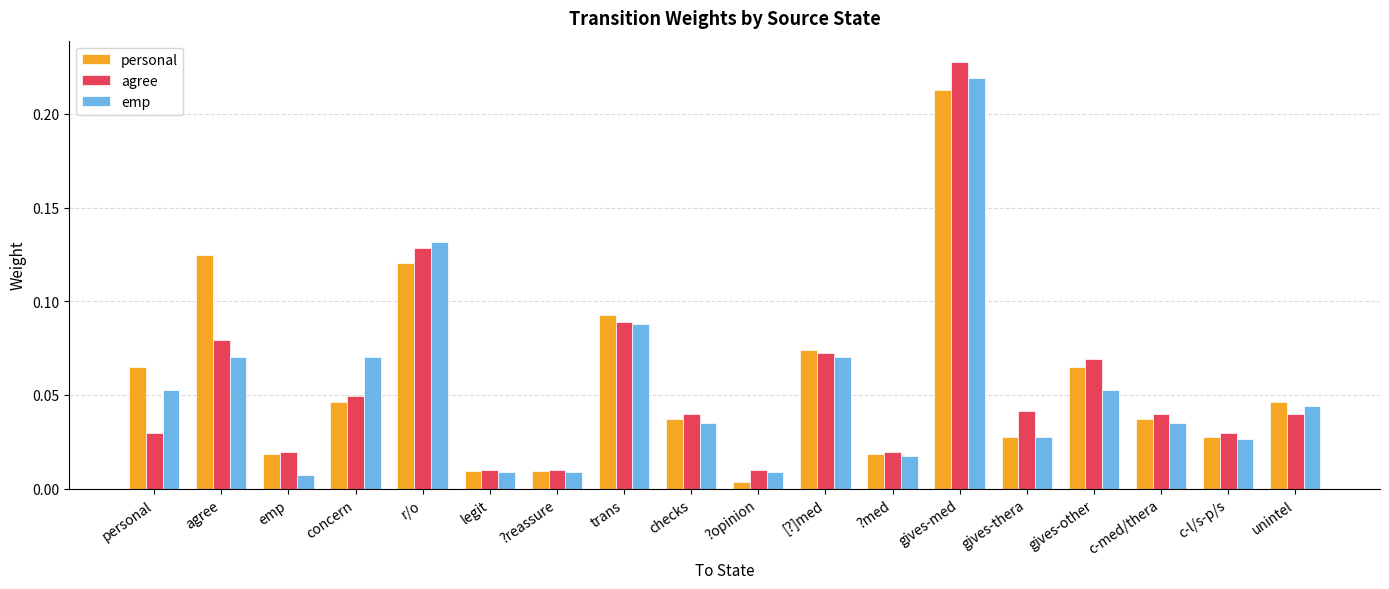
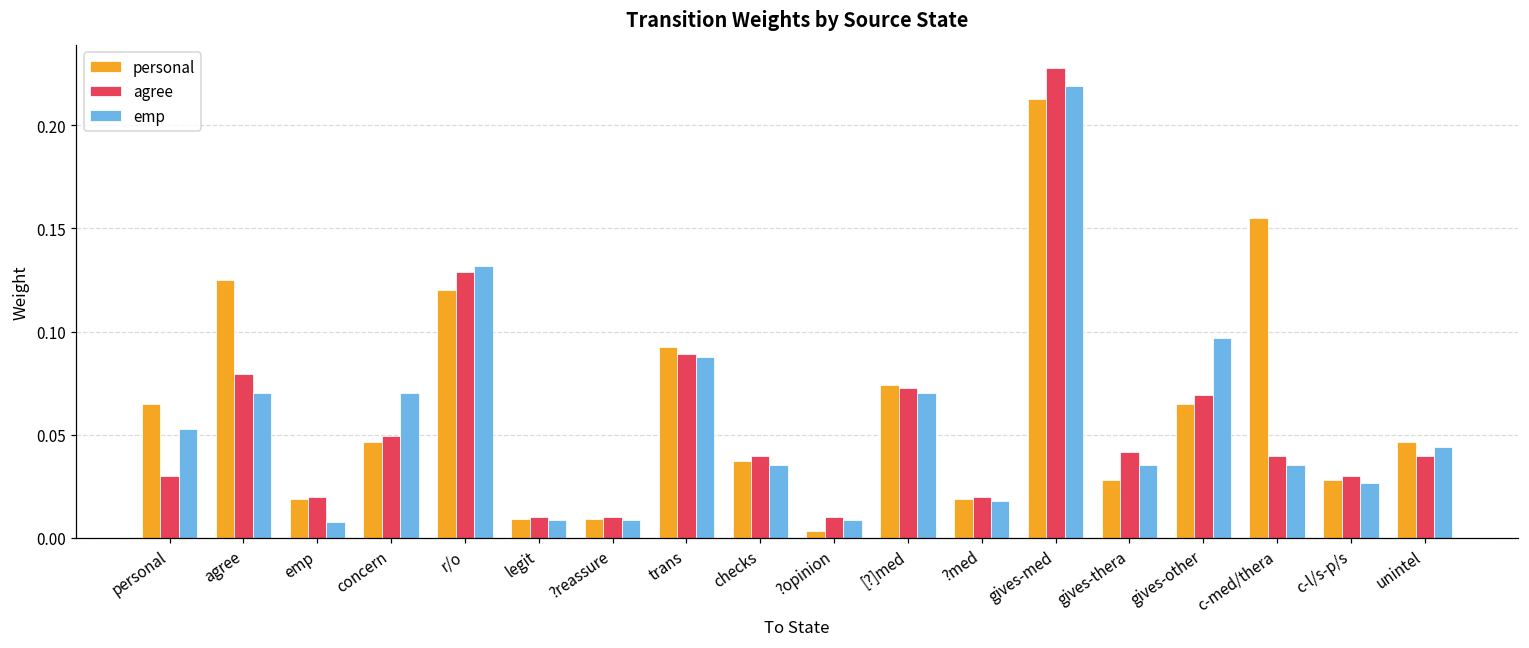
emp, gives-thera: 0.028 -> 0.035
emp, gives-other: 0.053 -> 0.097
personal, c-med/thera: 0.037 -> 0.155
